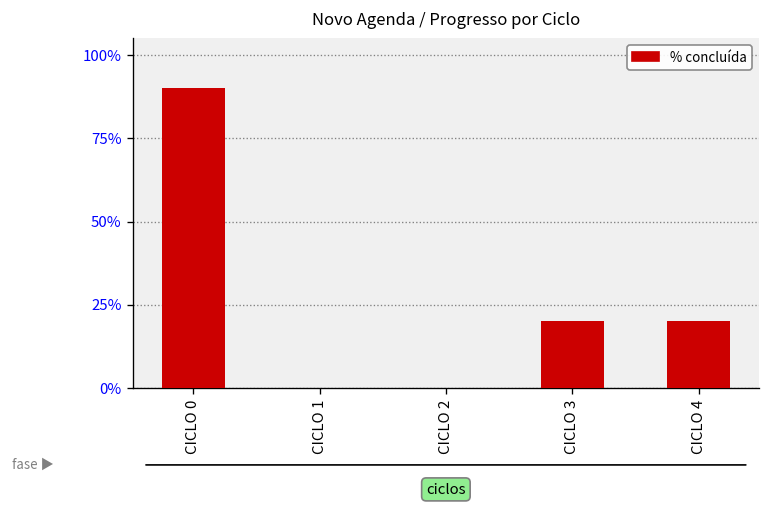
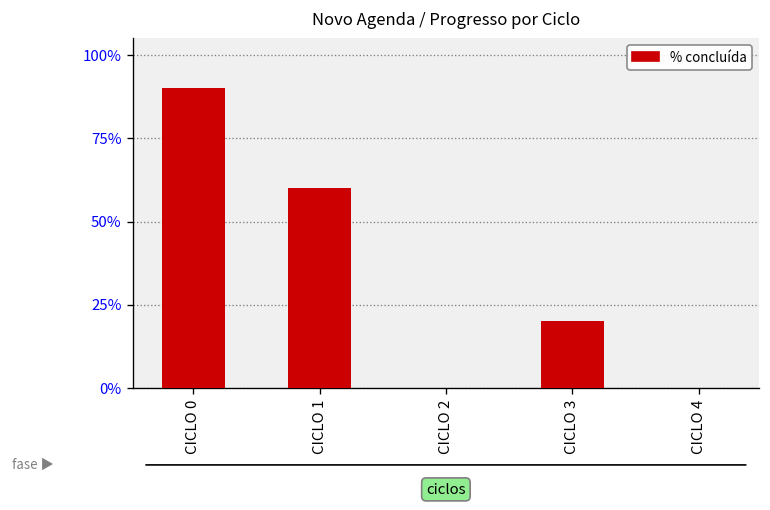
CICLO 1: 0% -> 60%
CICLO 4: 20% -> 0%
